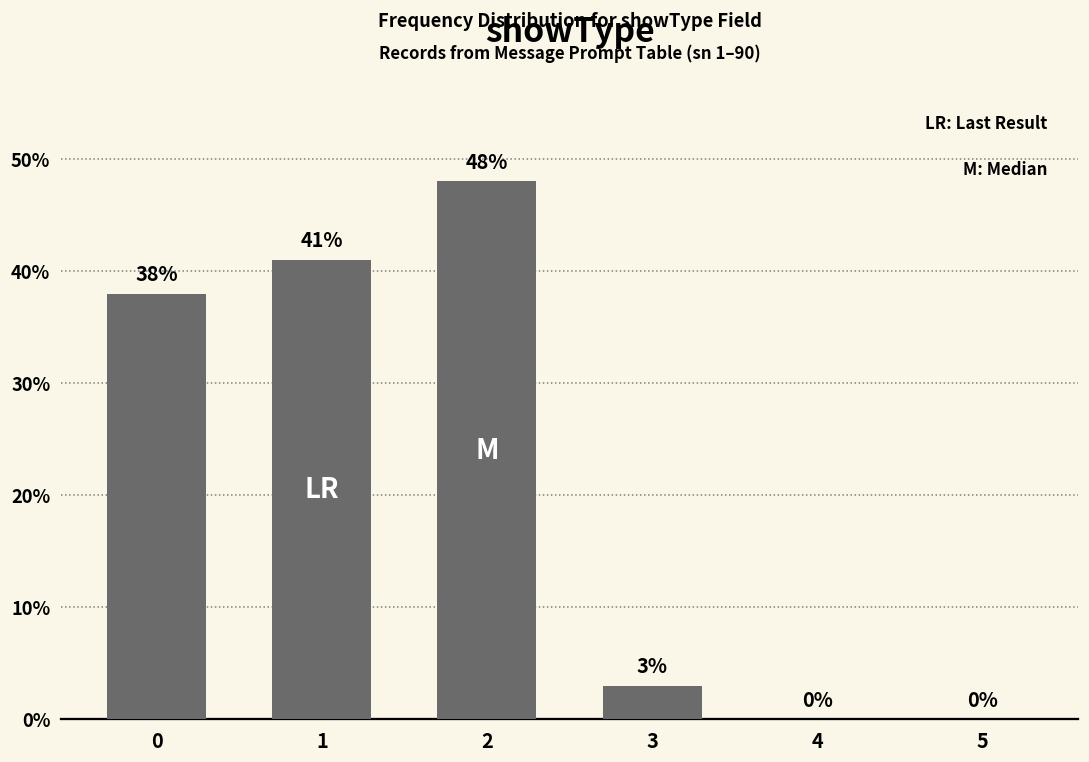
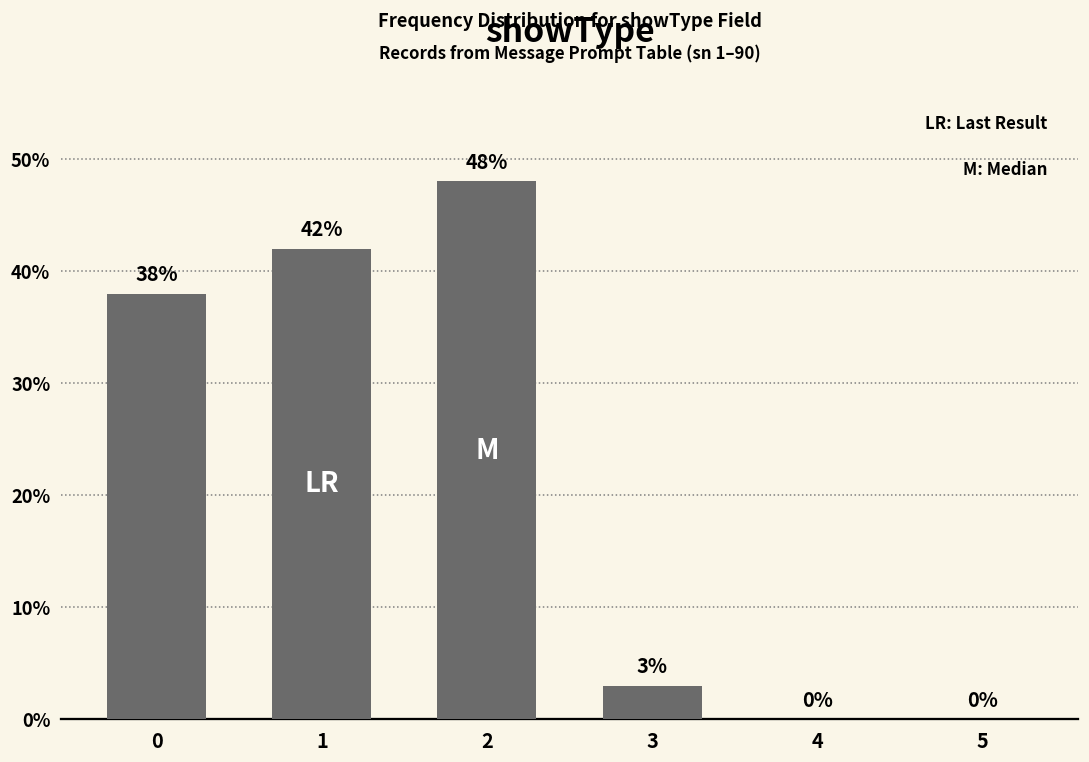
1: 41% -> 42%
